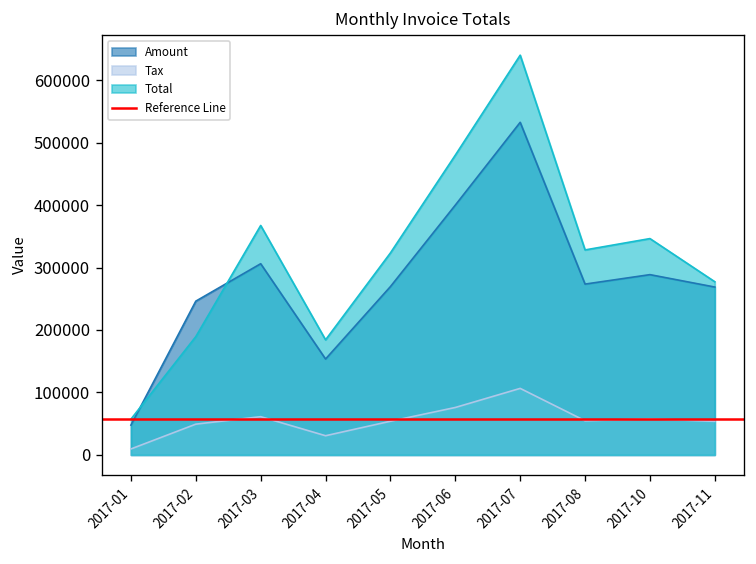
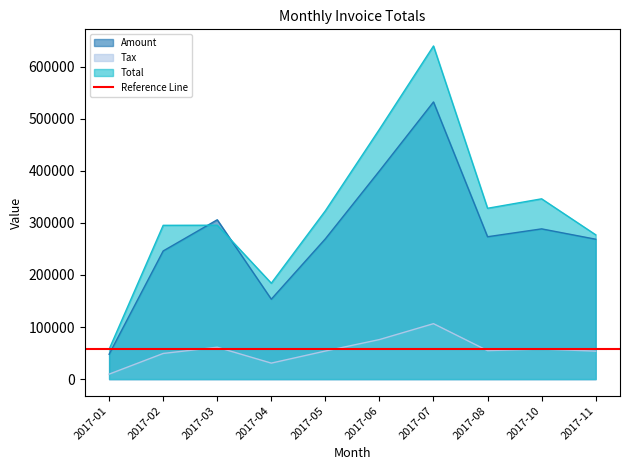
Total, 2017-02: 190000 -> 300000
Total, 2017-03: 370000 -> 300000
